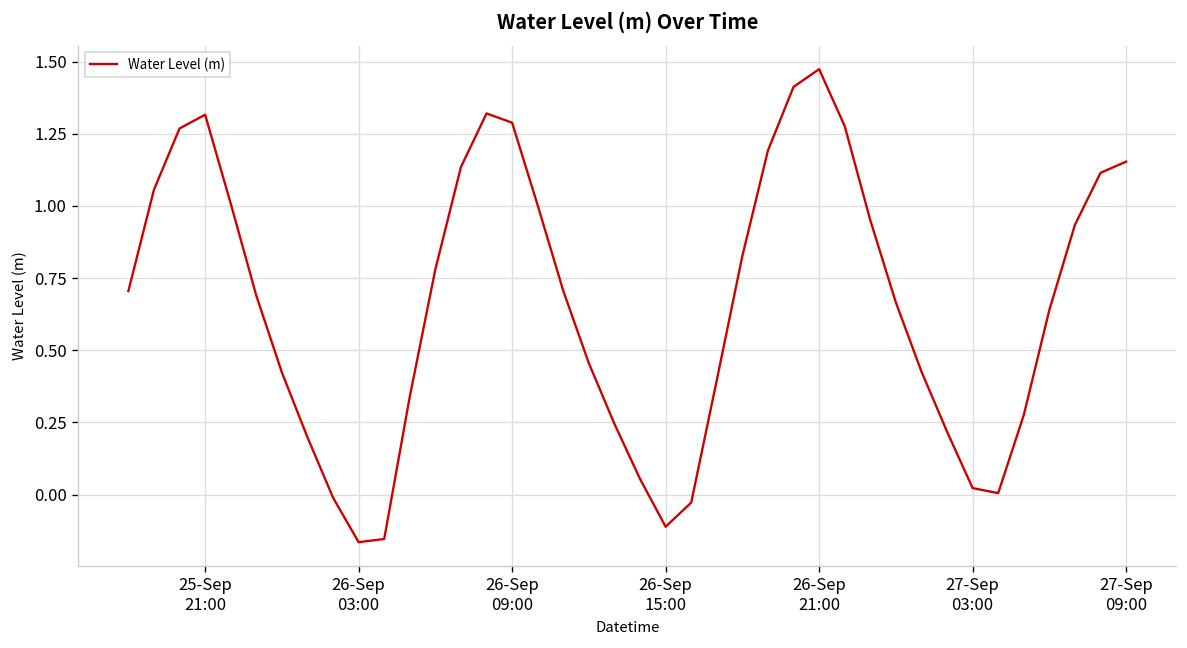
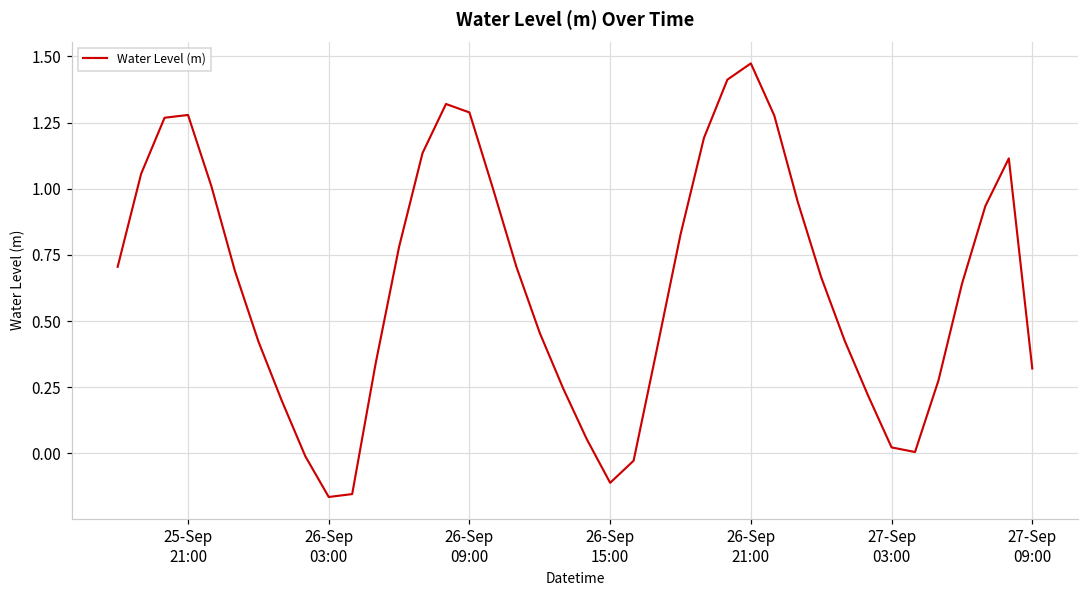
25-Sep 21:00: 1.32 -> 1.28
27-Sep 09:00: 1.15 -> 0.32
